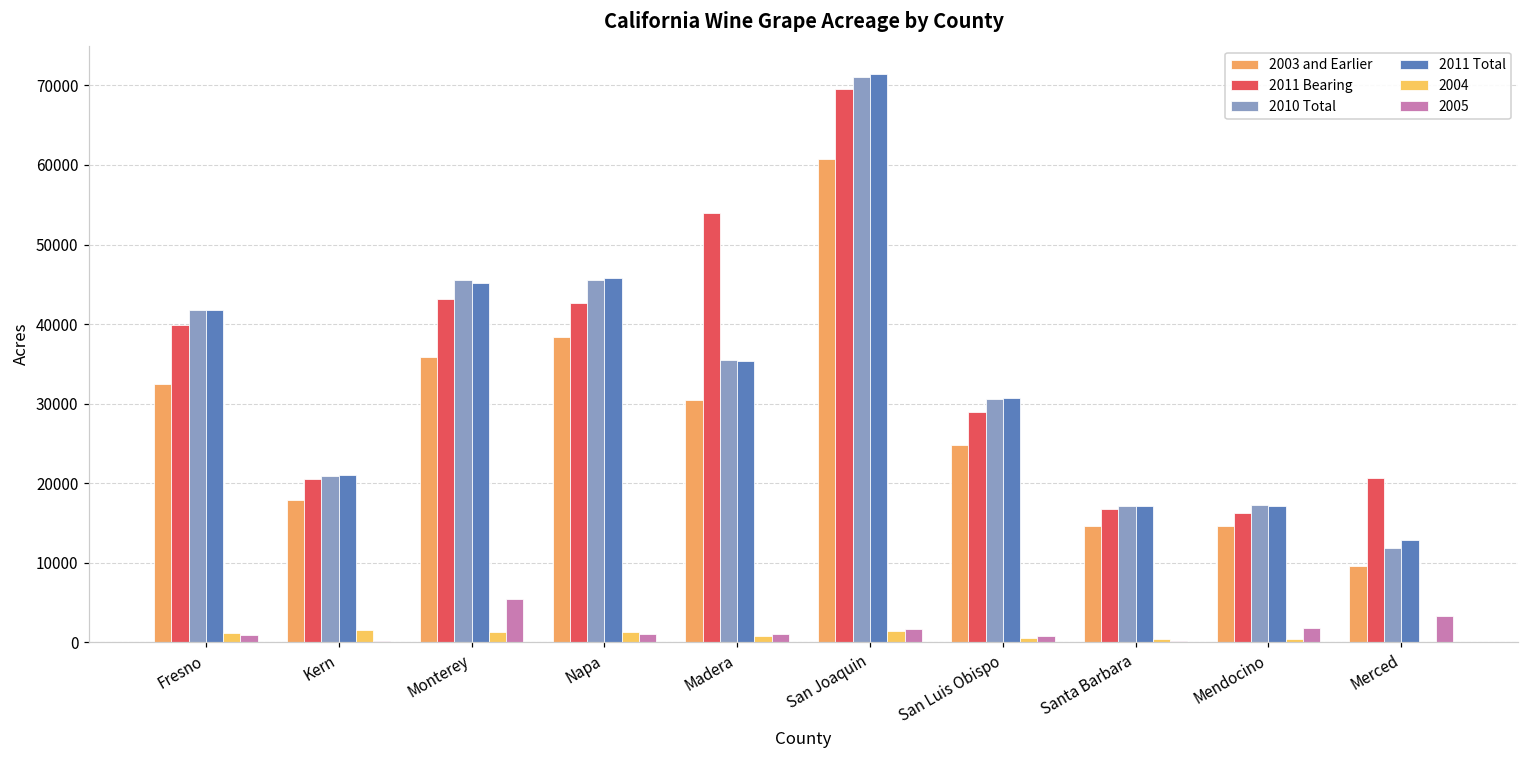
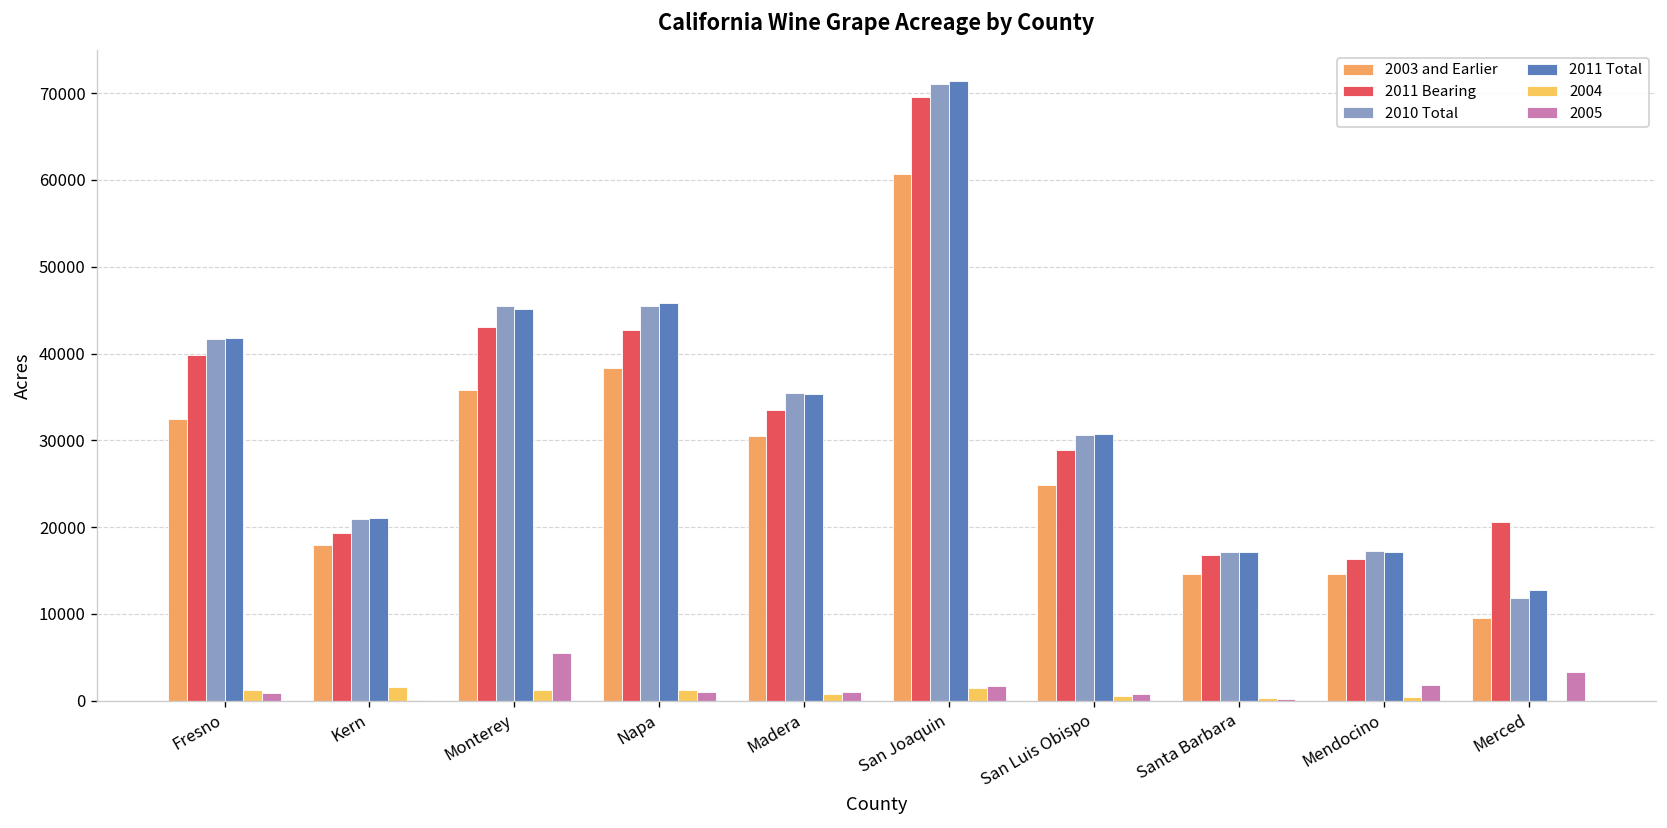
2011 Bearing, Kern: 21000 -> 19000
2011 Bearing, Madera: 54000 -> 34000
